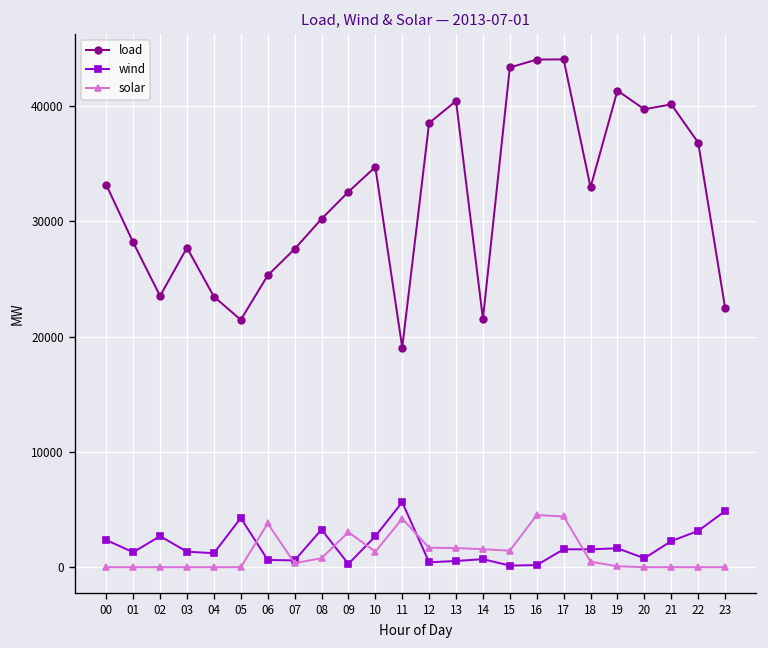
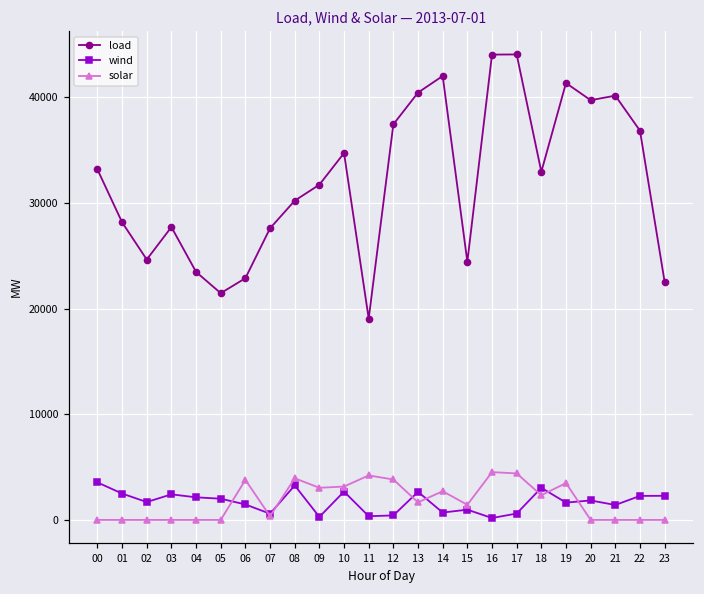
wind, 00: 2000 -> 4000
wind, 01: 1000 -> 2000
load, 02: 24000 -> 25000
wind, 02: 3000 -> 2000
wind, 03: 1000 -> 2000
wind, 04: 1000 -> 2000
wind, 05: 4000 -> 2000
load, 06: 25000 -> 23000
wind, 06: 600 -> 1500
solar, 08: 1000 -> 4000
load, 09: 33000 -> 32000
solar, 10: 1000 -> 3000
wind, 11: 6000 -> 0
load, 12: 39000 -> 37000
solar, 12: 2000 -> 4000
wind, 13: 1000 -> 3000
load, 14: 22000 -> 42000
solar, 14: 2000 -> 3000
load, 15: 43000 -> 24000
wind, 15: 0 -> 1000
wind, 17: 2000 -> 1000
wind, 18: 2000 -> 3000
solar, 18: 0 -> 2000
solar, 19: 0 -> 3000
wind, 20: 1000 -> 2000
wind, 21: 2000 -> 1000
wind, 22: 3000 -> 2000
wind, 23: 5000 -> 2000
